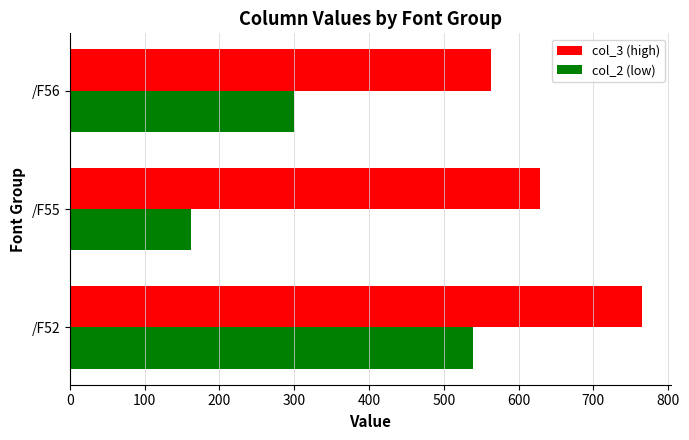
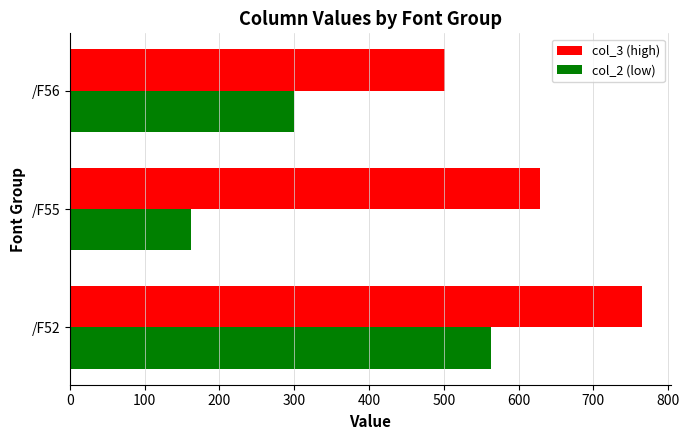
col_3 (high), /F56: 560 -> 500
col_2 (low), /F52: 540 -> 560
